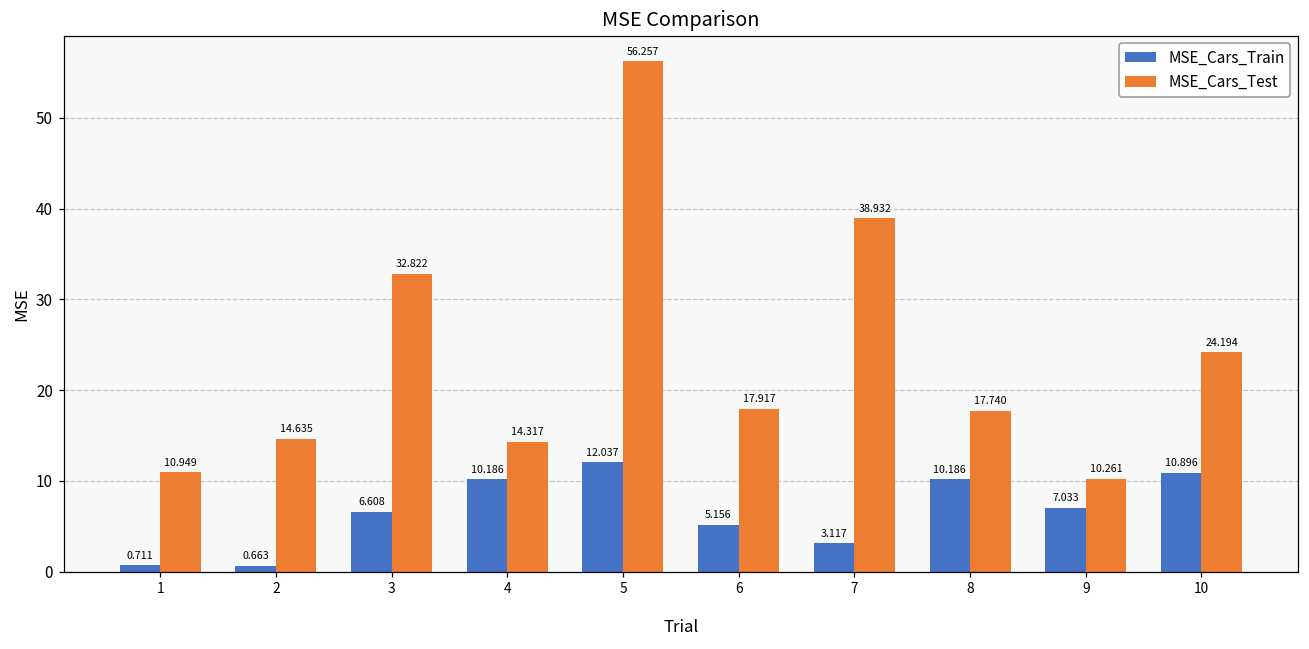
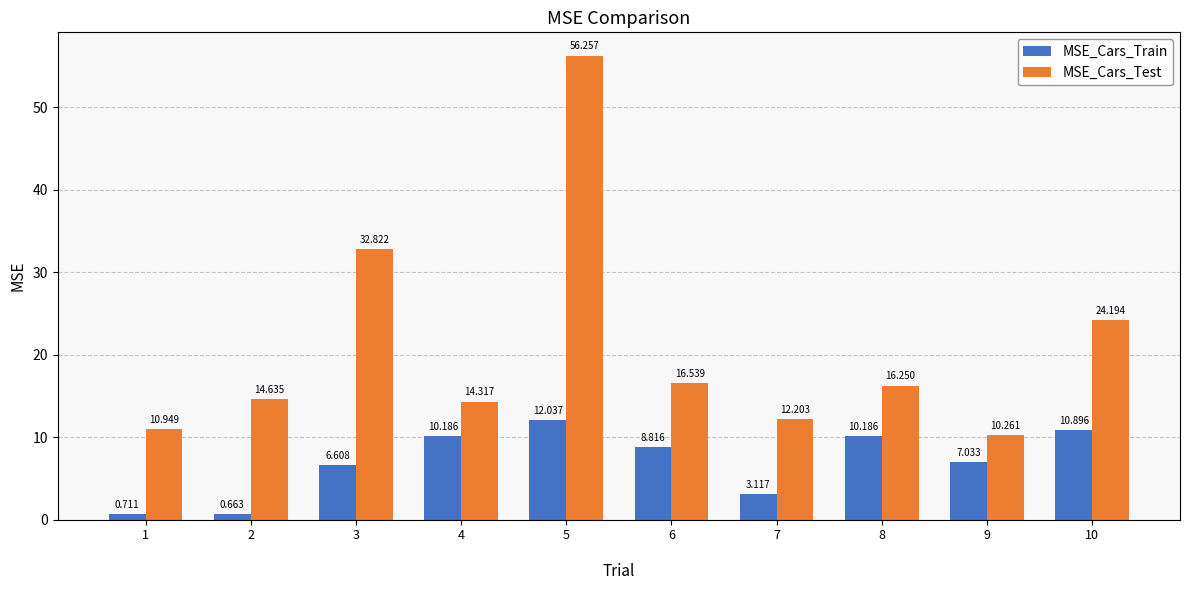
MSE_Cars_Train, 6: 5.156 -> 8.816
MSE_Cars_Test, 6: 17.917 -> 16.539
MSE_Cars_Test, 7: 38.932 -> 12.203
MSE_Cars_Test, 8: 17.740 -> 16.250
